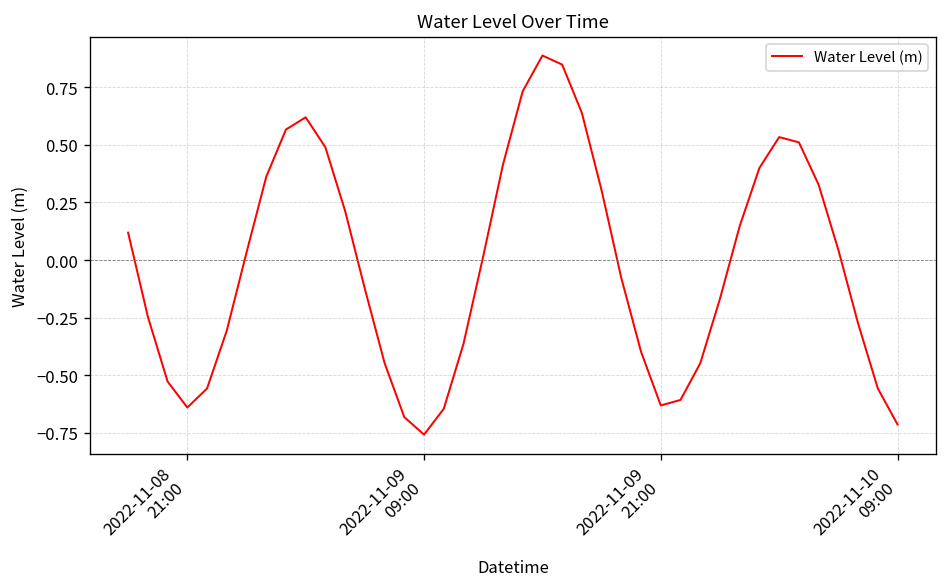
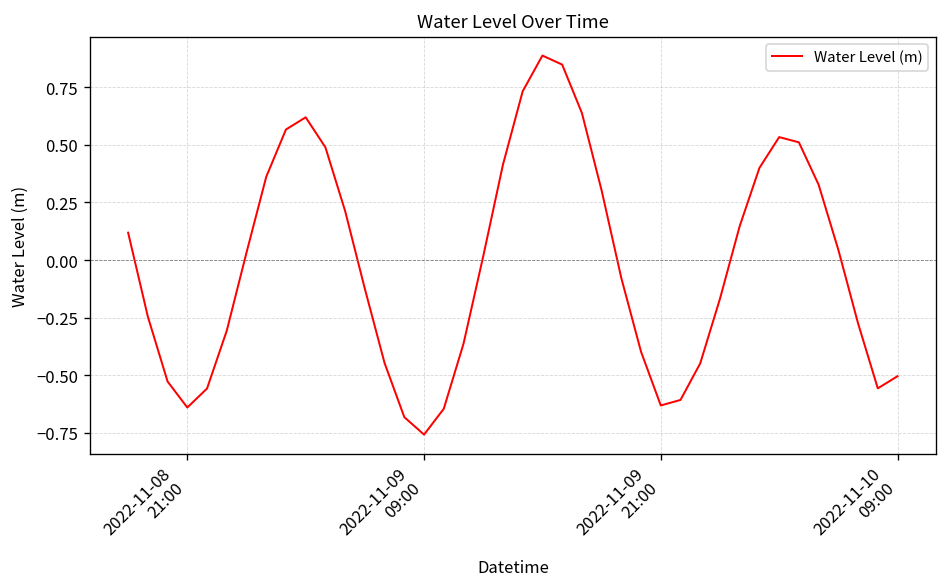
2022-11-10 09:00: -0.71 -> -0.50
